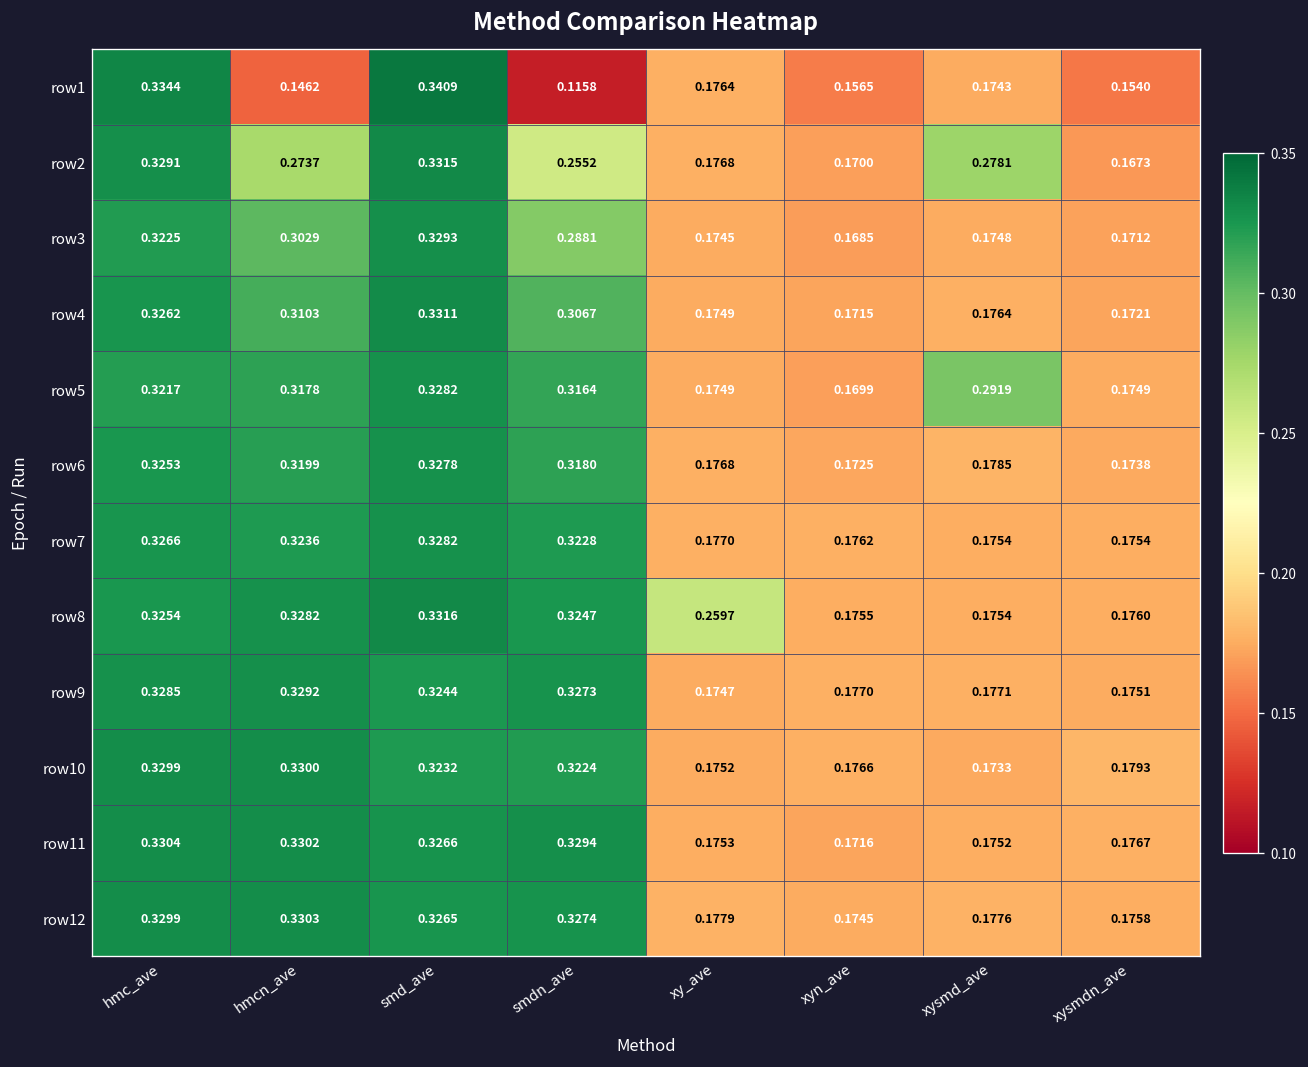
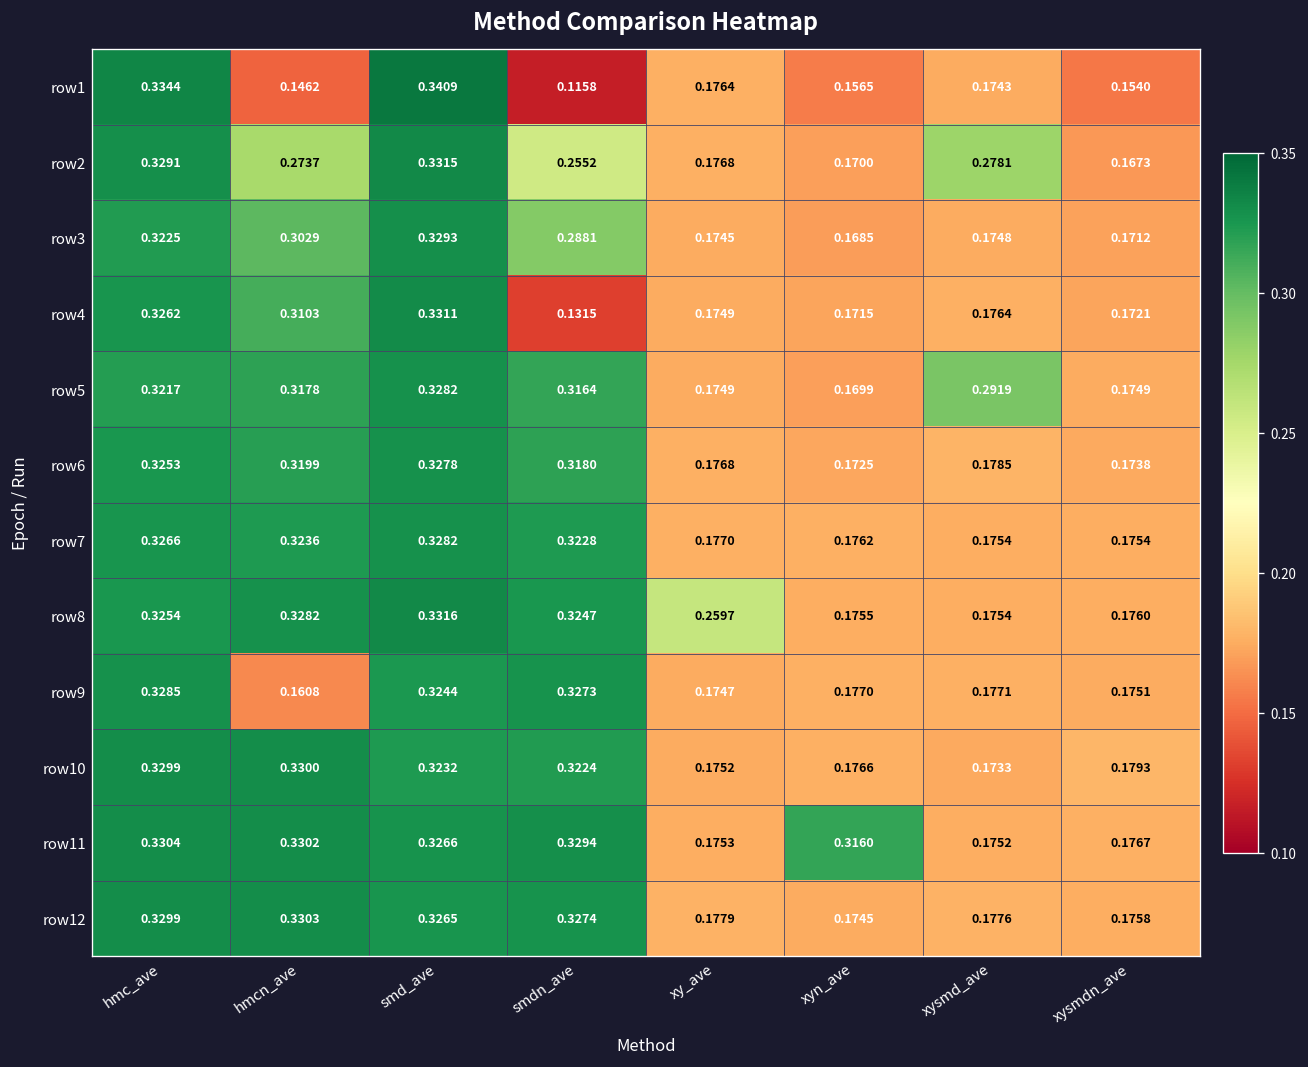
row4, smdn_ave: 0.3067 -> 0.1315
row9, hmcn_ave: 0.3292 -> 0.1608
row11, xyn_ave: 0.1716 -> 0.3160
